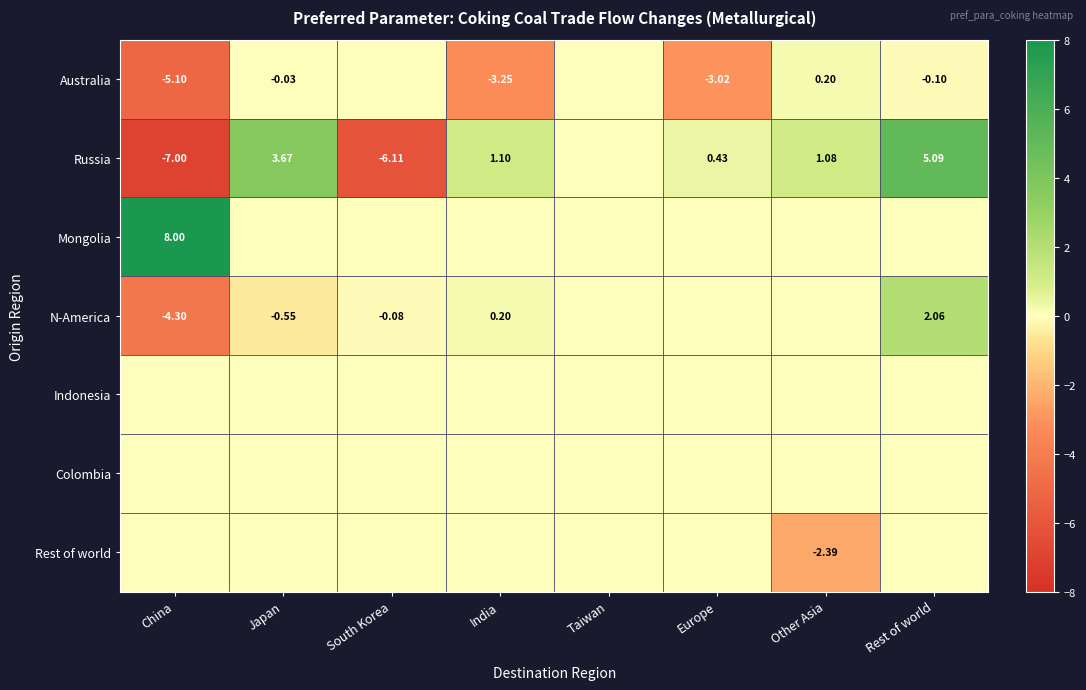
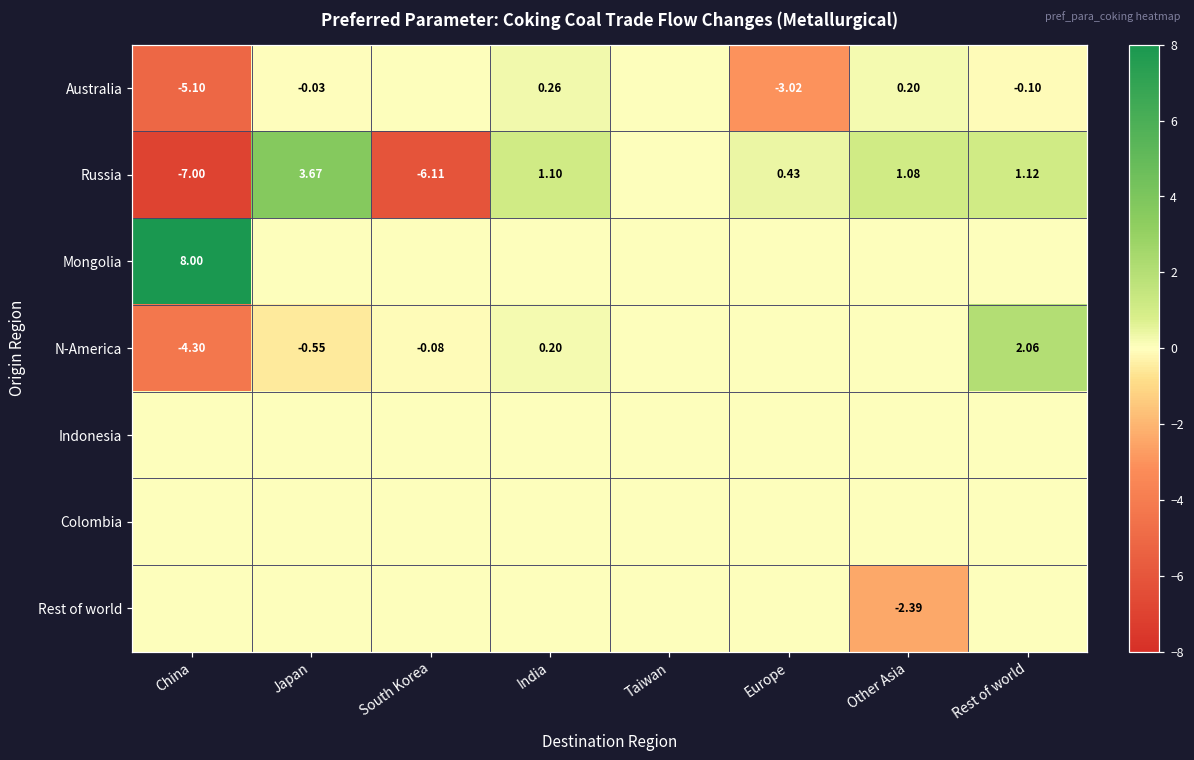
Australia, India: -3.25 -> 0.26
Russia, Rest of world: 5.09 -> 1.12
